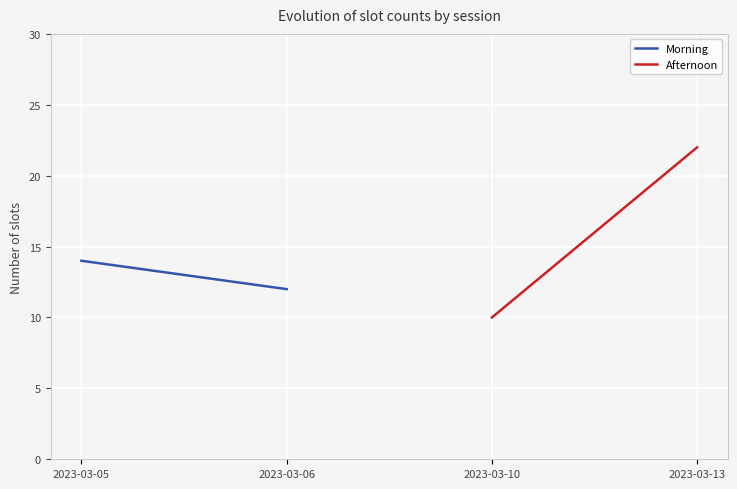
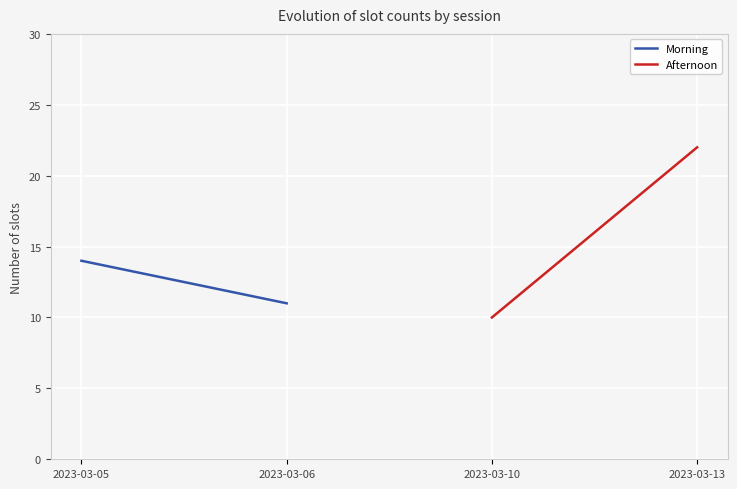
Morning, 2023-03-06: 12 -> 11
